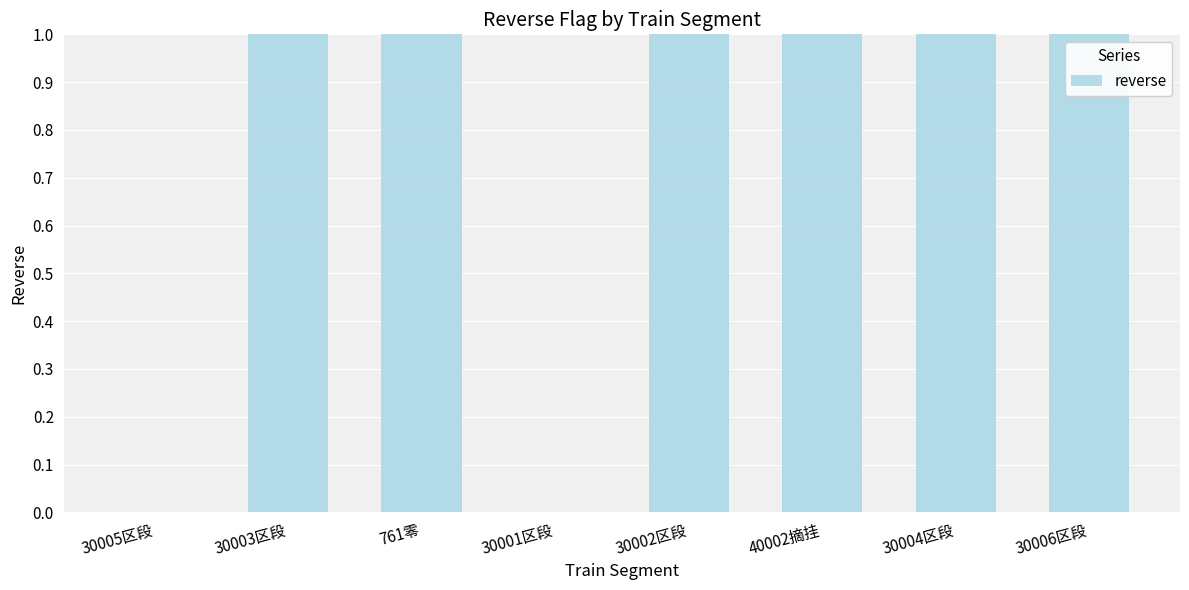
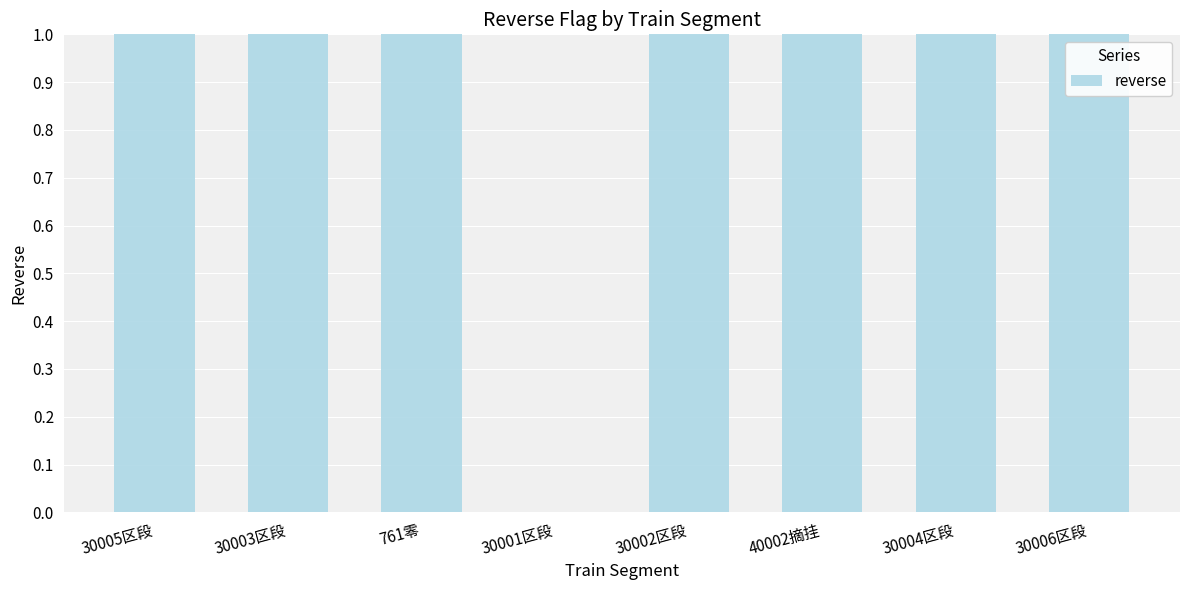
30005区段: 0 -> 1
